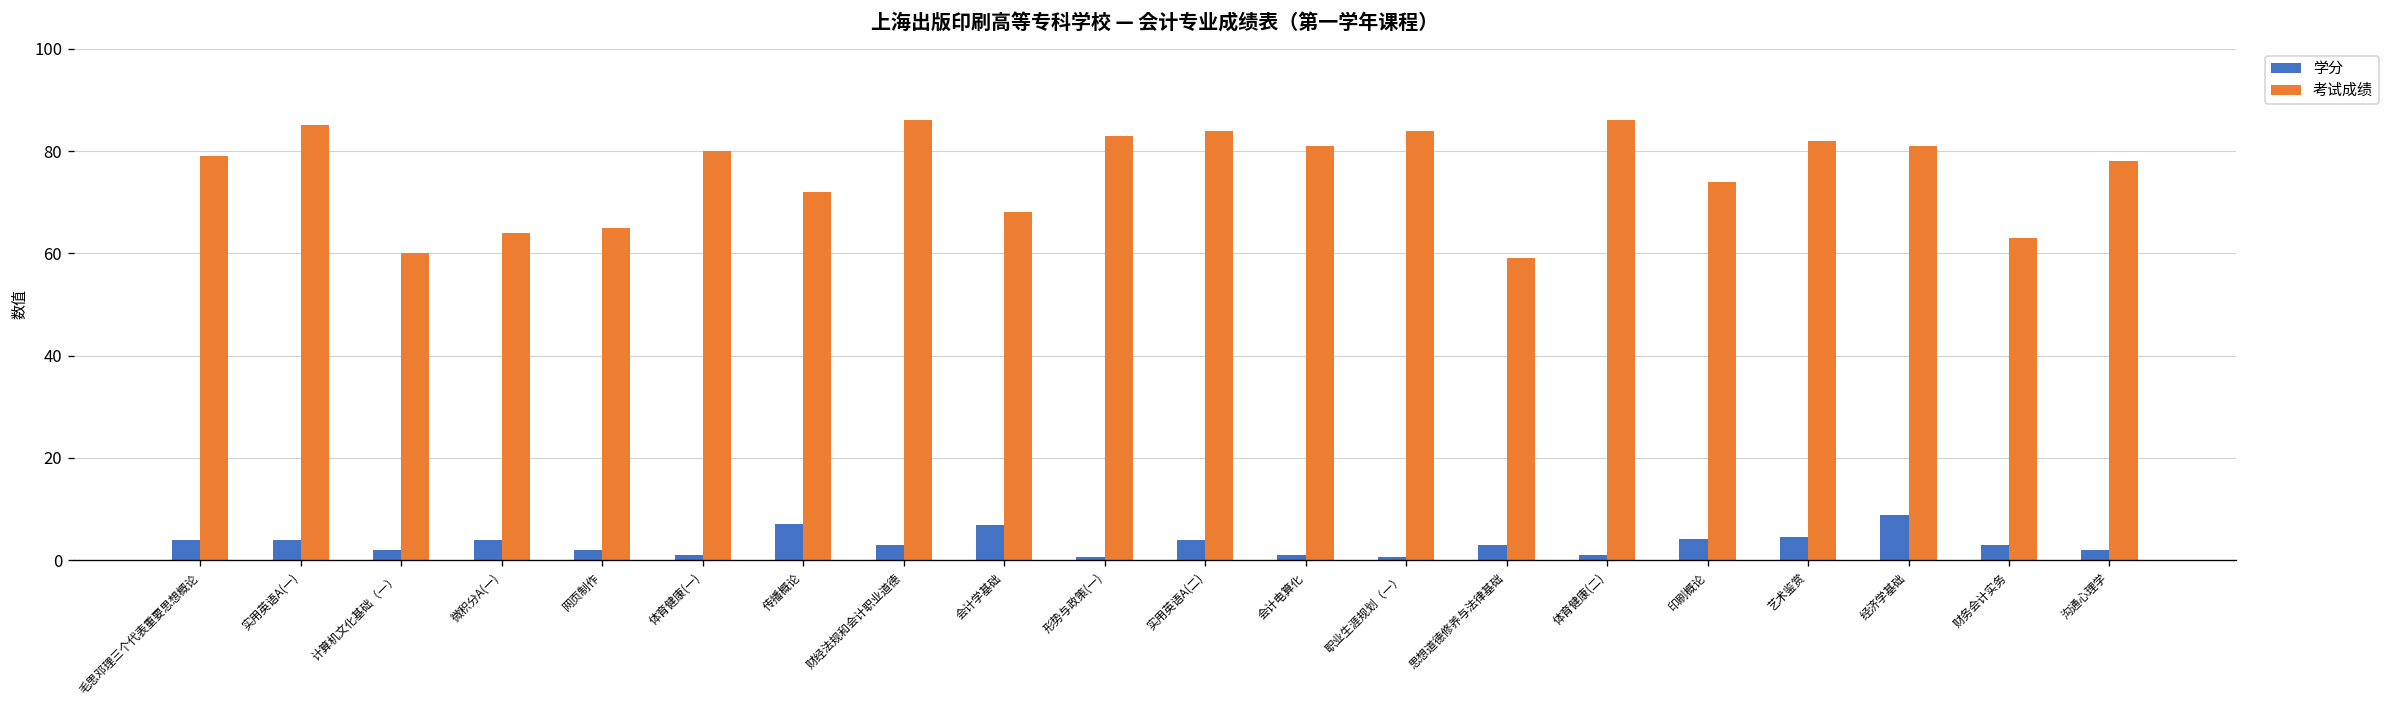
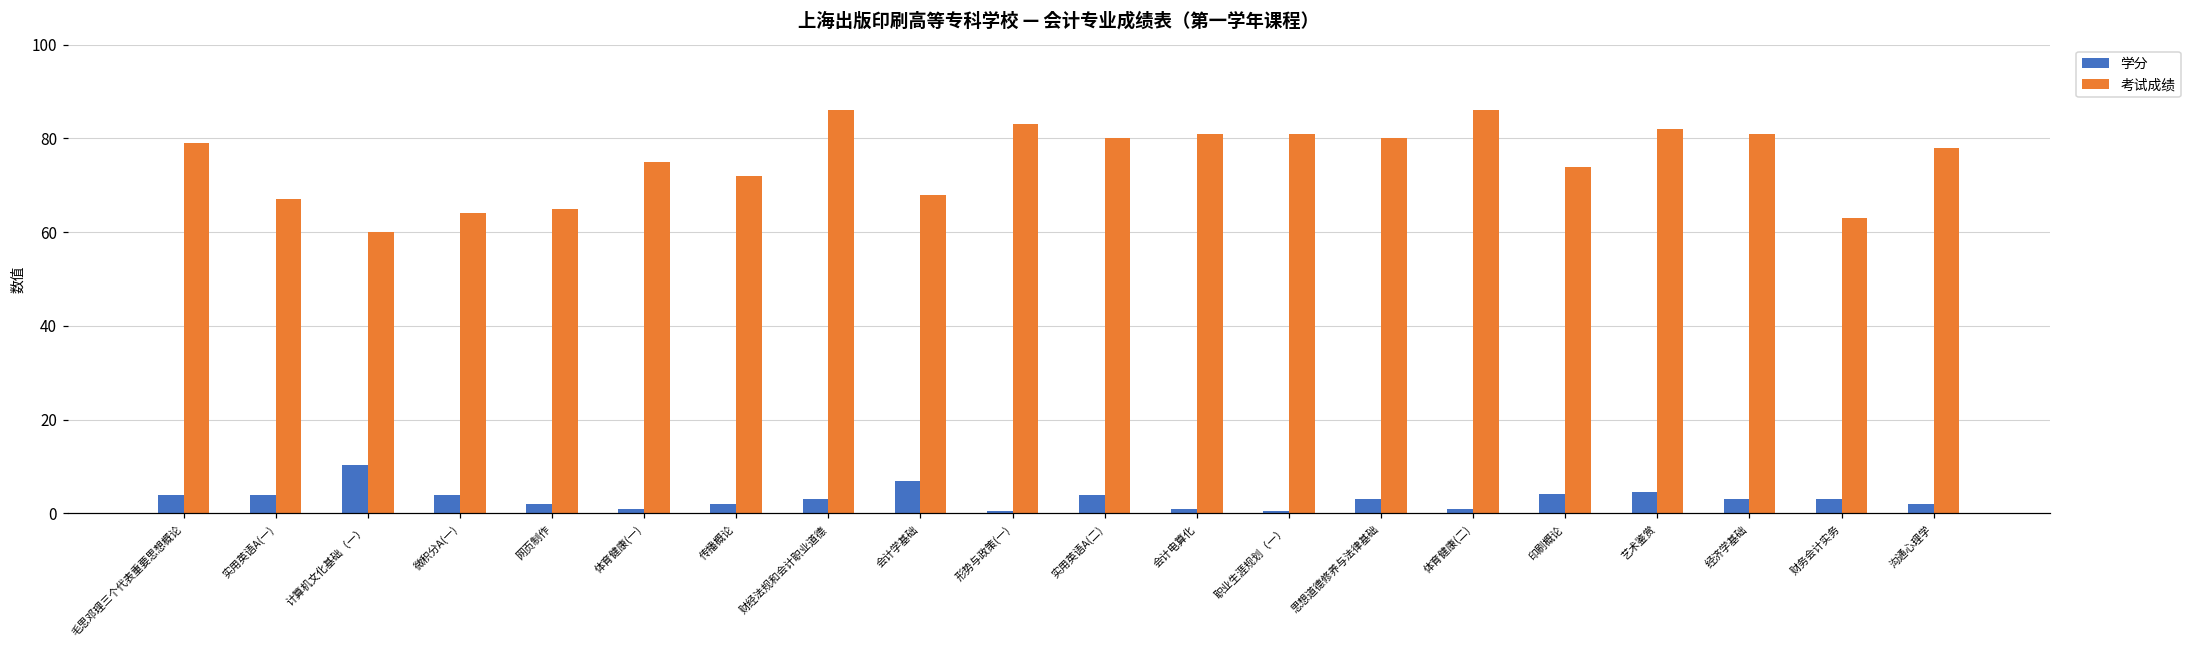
考试成绩, 实用英语A(一): 85 -> 67
学分, 计算机文化基础（一）: 2 -> 10
考试成绩, 体育健康(一): 80 -> 75
学分, 传播概论: 7 -> 2
考试成绩, 实用英语A(二): 84 -> 80
考试成绩, 职业生涯规划（一）: 84 -> 81
考试成绩, 思想道德修养与法律基础: 59 -> 80
学分, 经济学基础: 9 -> 3
